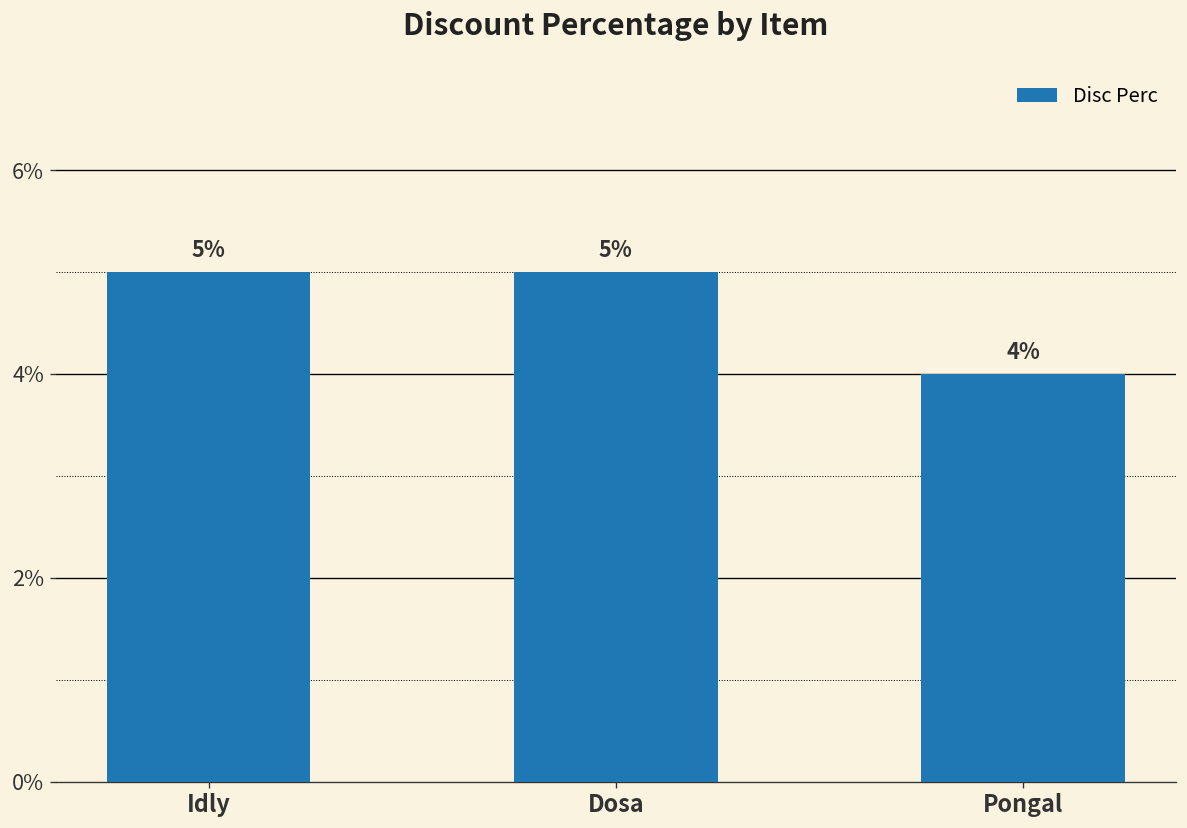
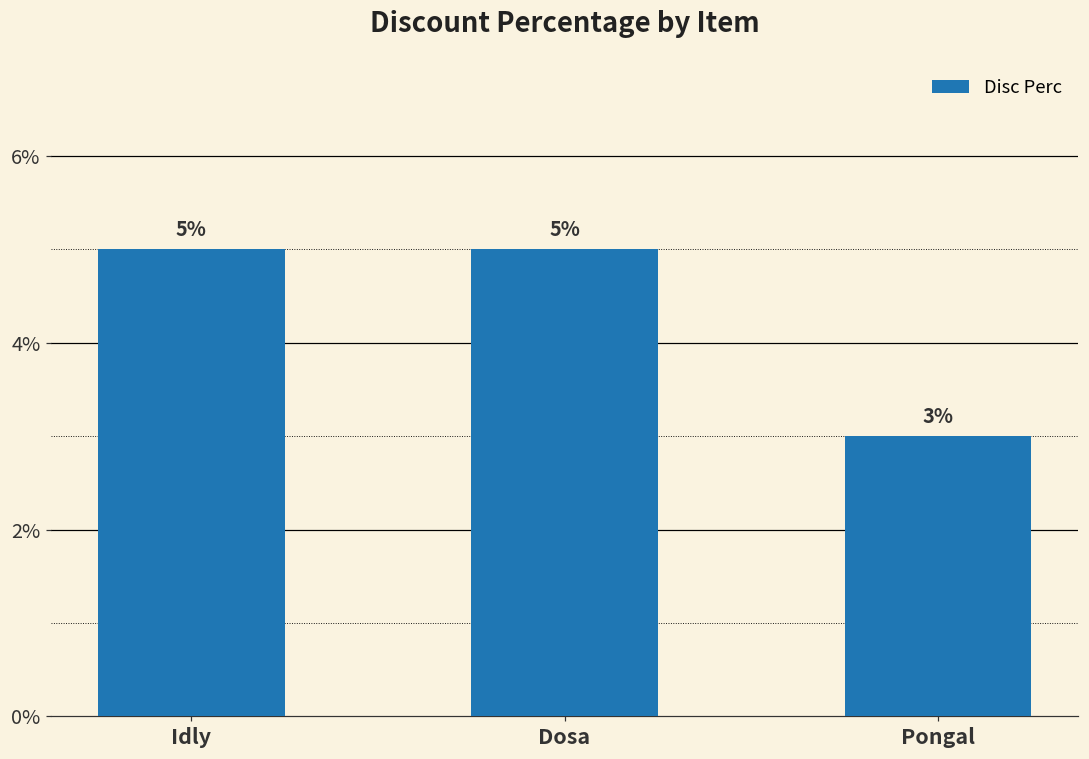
Pongal: 4% -> 3%
